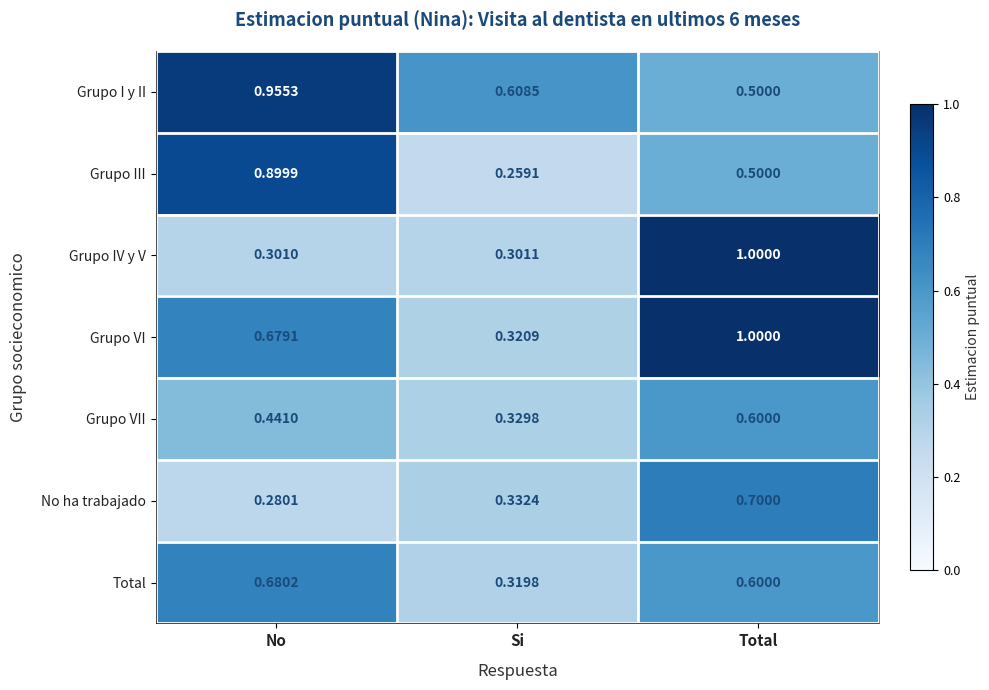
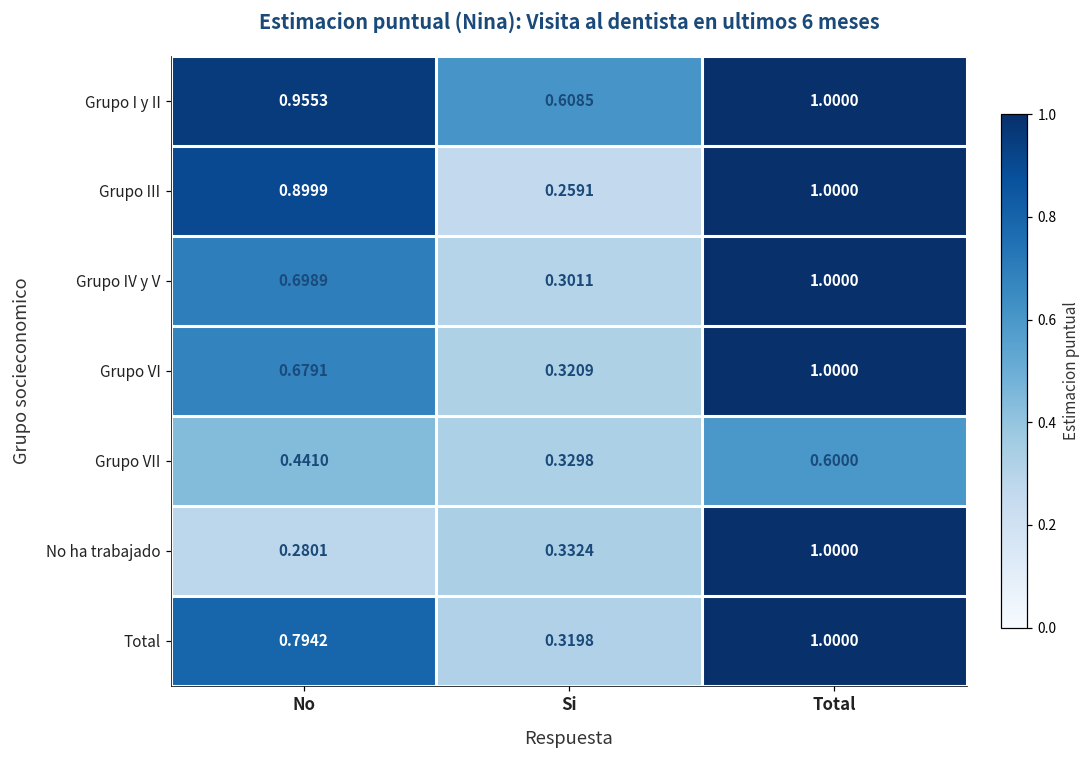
Grupo I y II, Total: 0.5000 -> 1.0000
Grupo III, Total: 0.5000 -> 1.0000
Grupo IV y V, No: 0.3010 -> 0.6989
No ha trabajado, Total: 0.7000 -> 1.0000
Total, No: 0.6802 -> 0.7942
Total, Total: 0.6000 -> 1.0000
